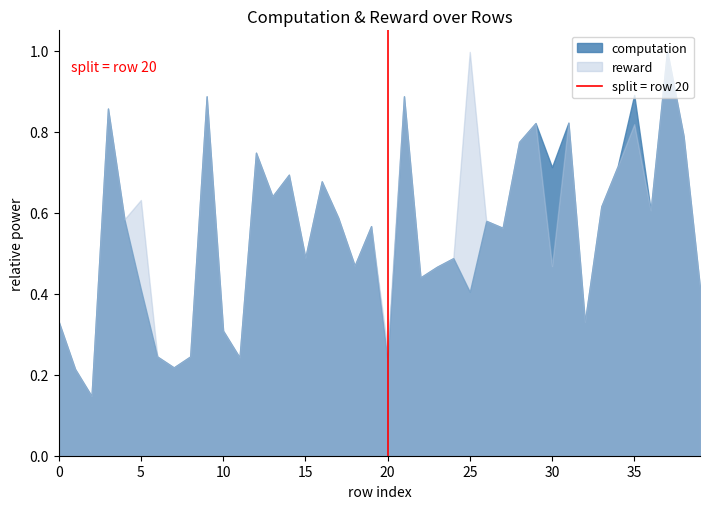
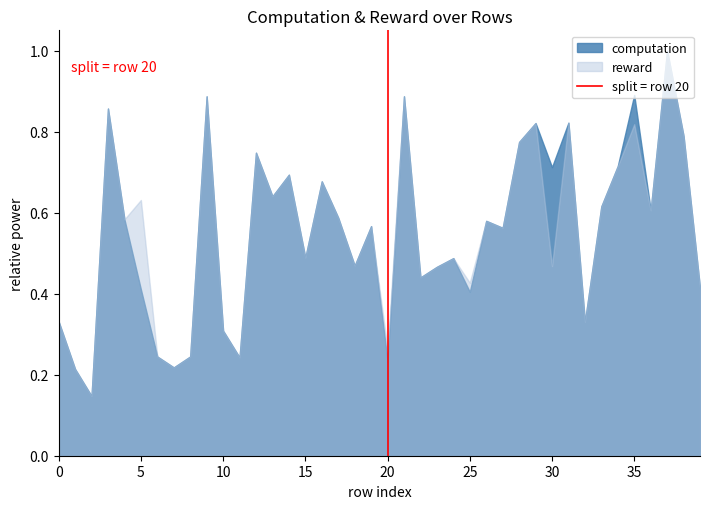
reward, 25: 1.00 -> 0.43
